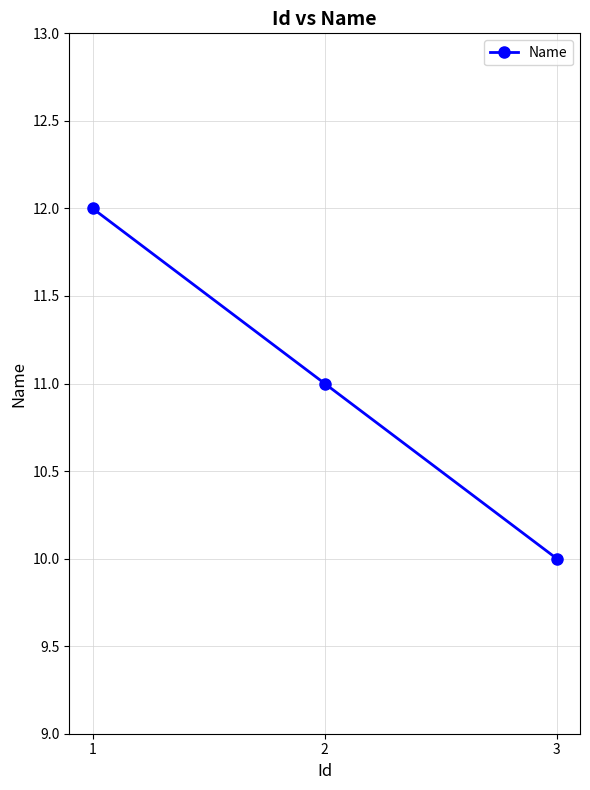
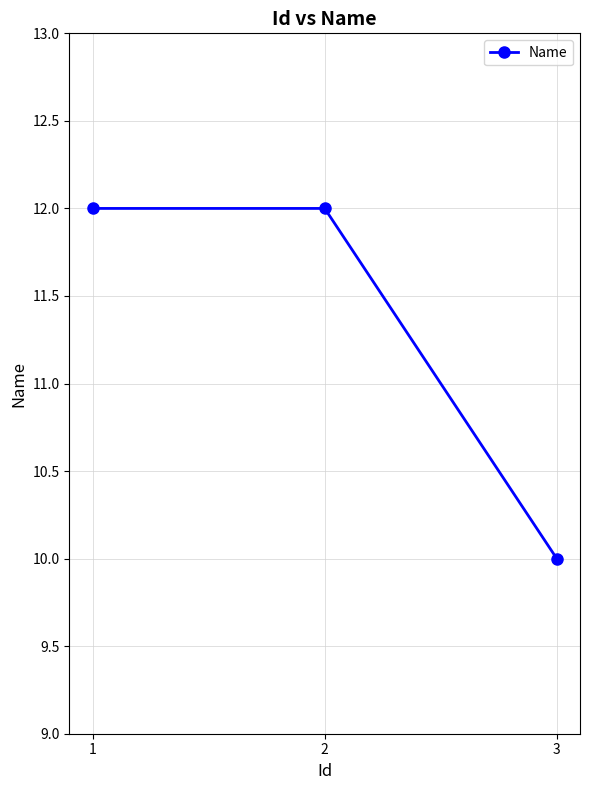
2: 11 -> 12
